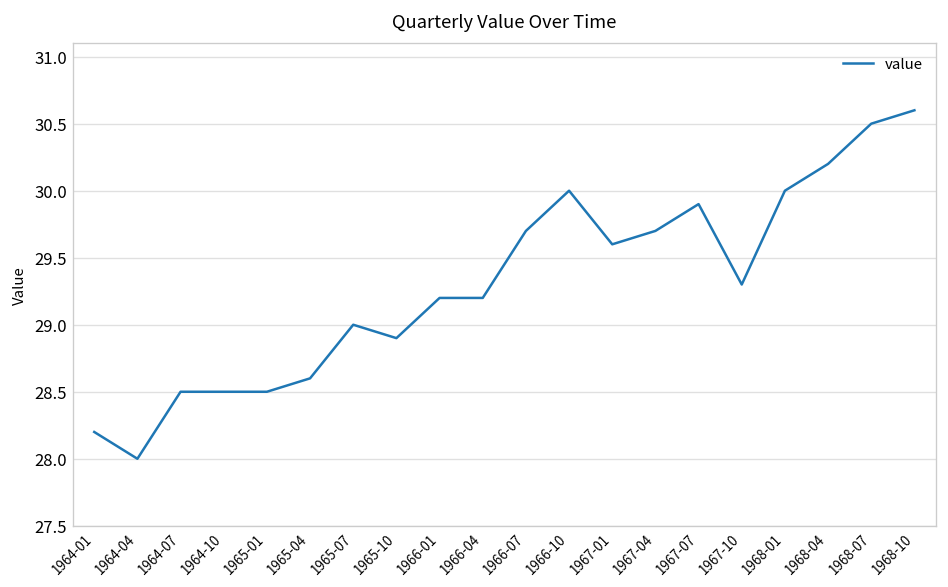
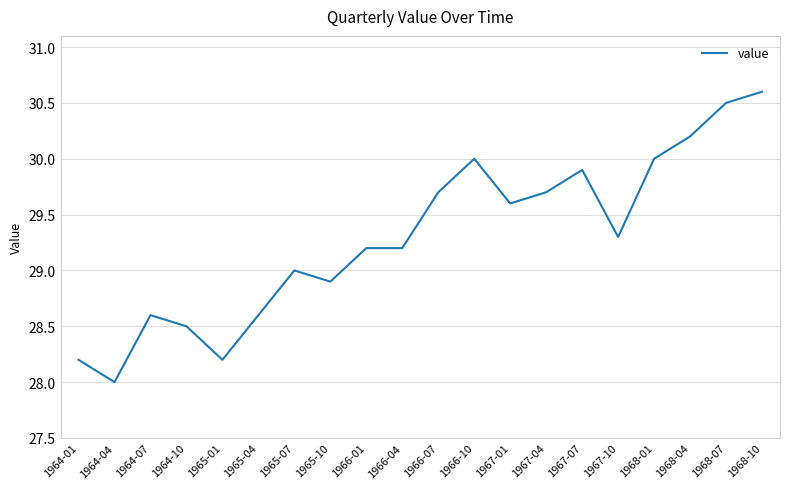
1964-07: 28.5 -> 28.6
1965-01: 28.5 -> 28.2
